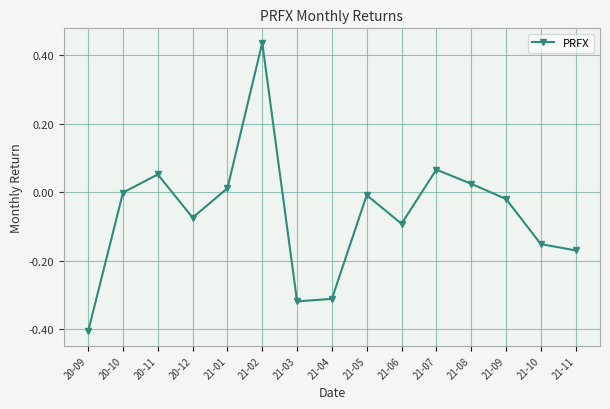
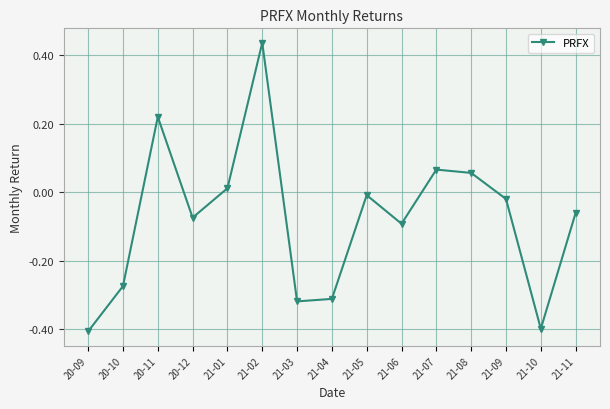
20-10: 0.00 -> -0.27
20-11: 0.05 -> 0.22
21-08: 0.02 -> 0.06
21-10: -0.15 -> -0.40
21-11: -0.17 -> -0.06
